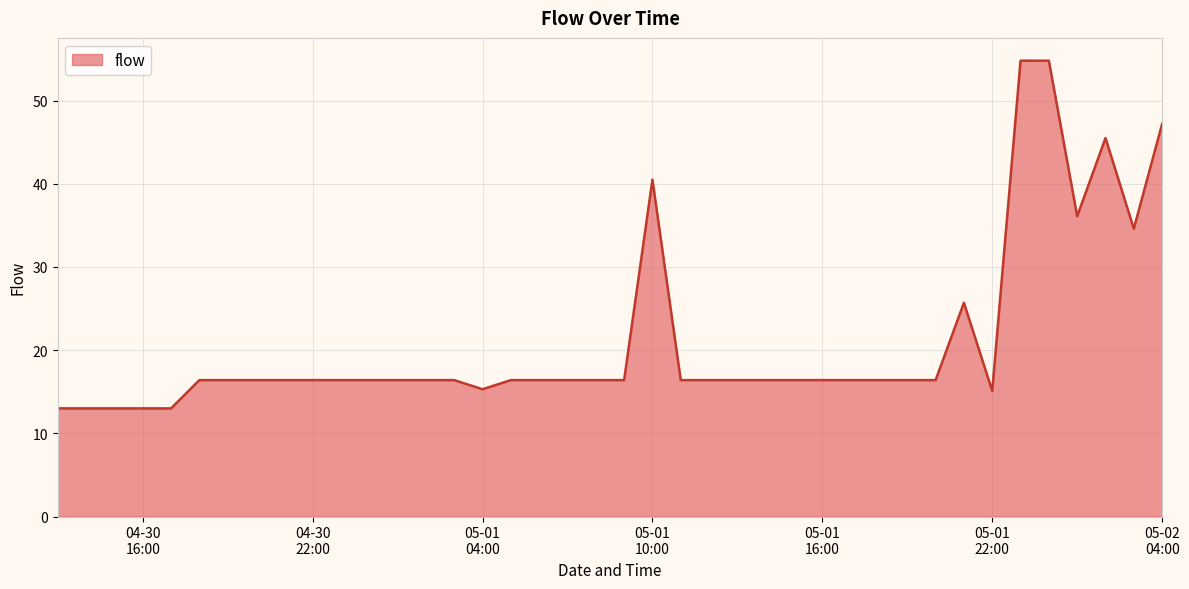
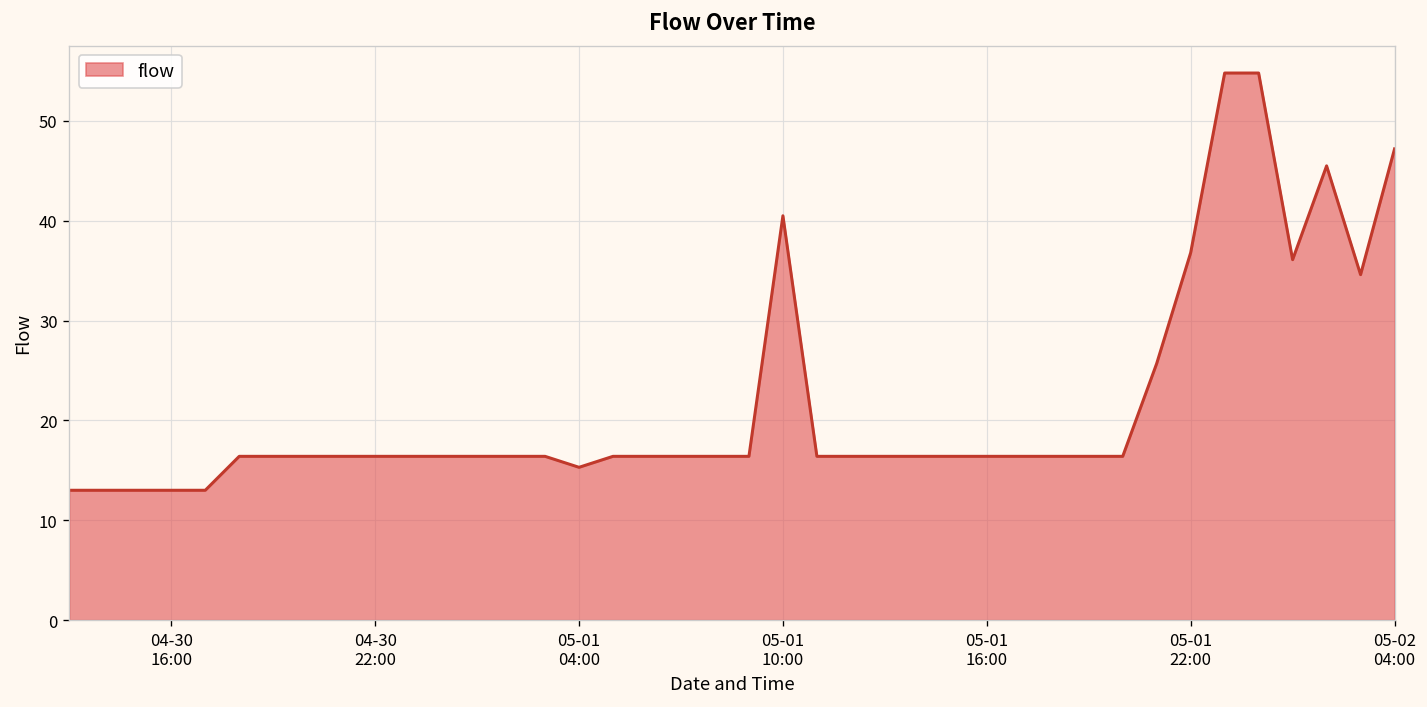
05-01 22:00: 15 -> 37
